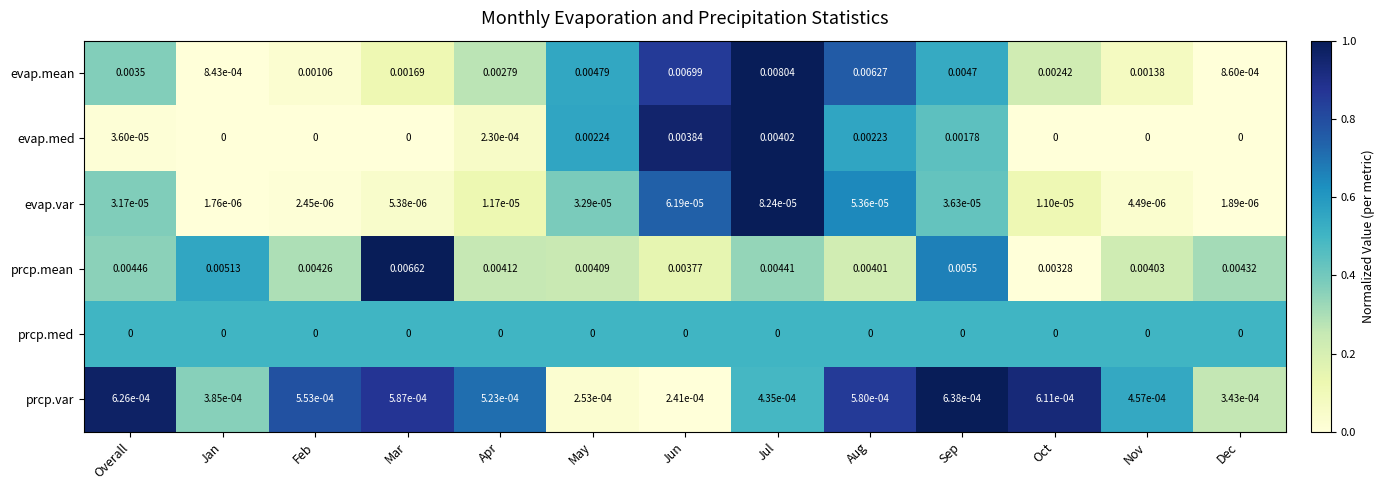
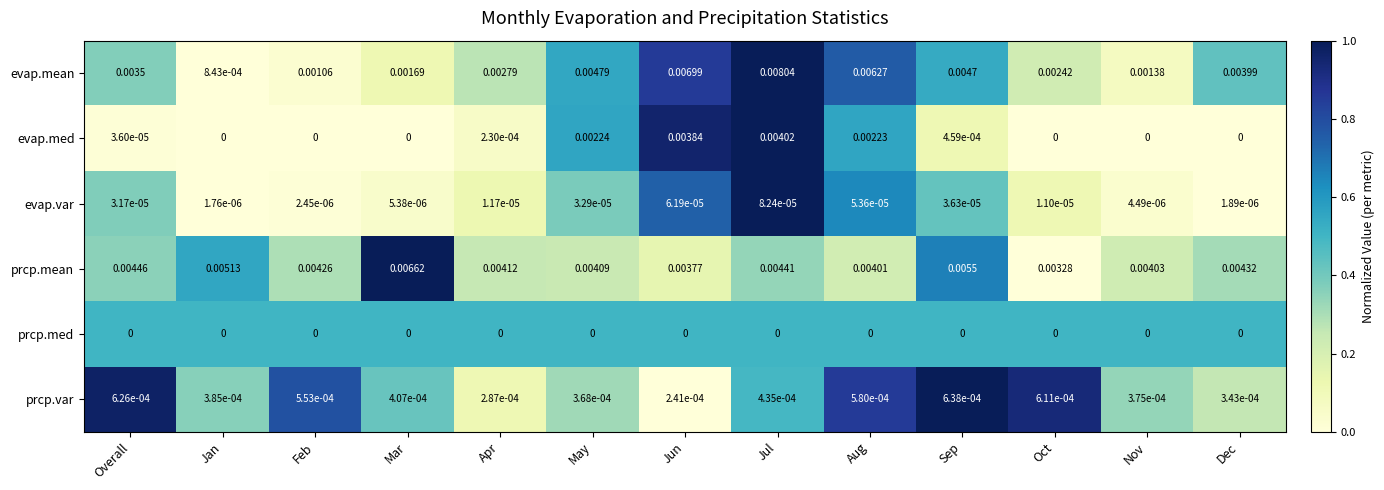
evap.mean, Dec: 8.60e-04 -> 0.00399
evap.med, Sep: 0.00178 -> 4.59e-04
prcp.var, Mar: 5.87e-04 -> 4.07e-04
prcp.var, Apr: 5.23e-04 -> 2.87e-04
prcp.var, May: 2.53e-04 -> 3.68e-04
prcp.var, Nov: 4.57e-04 -> 3.75e-04
